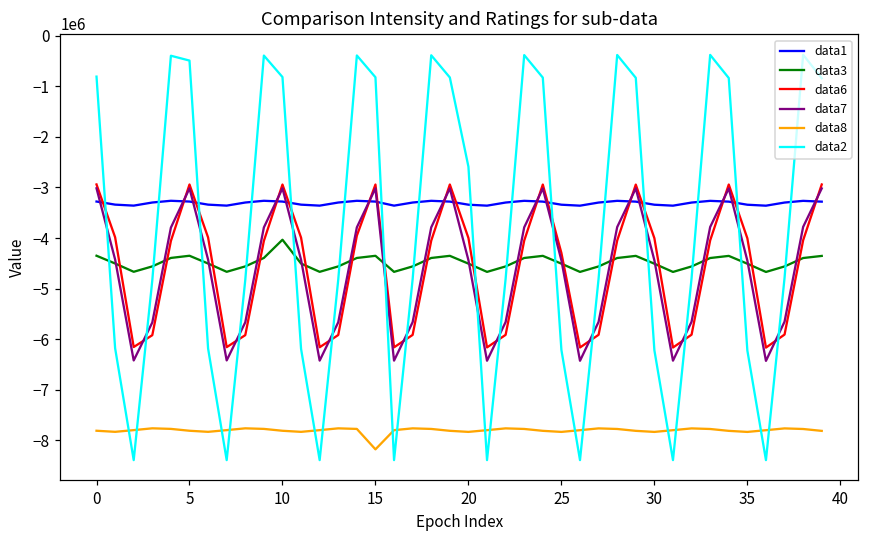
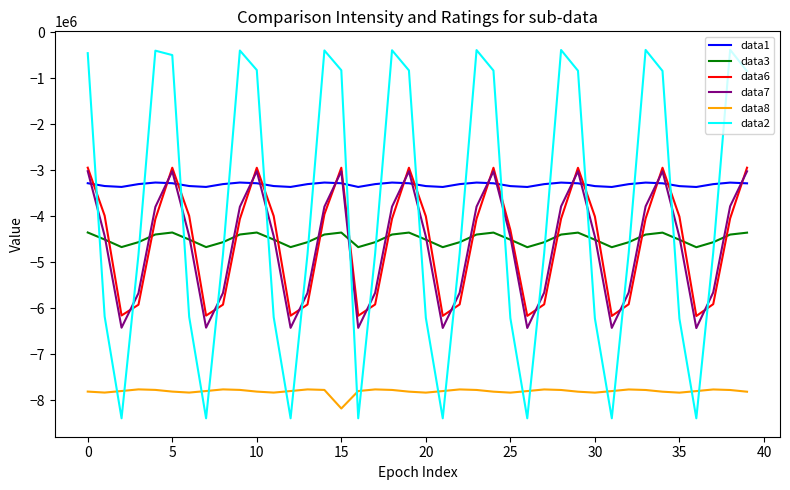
data2, 0: -800000 -> -500000
data3, 10: -4000000 -> -4400000
data2, 20: -2600000 -> -6200000
